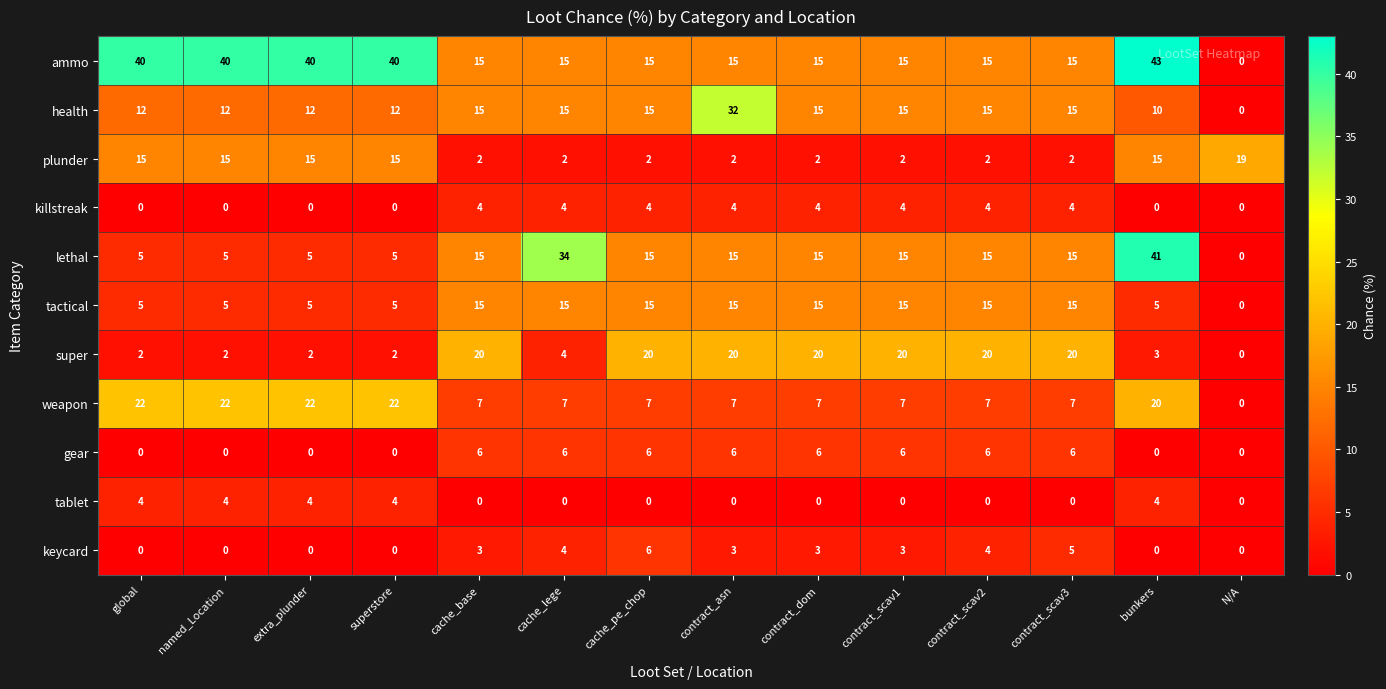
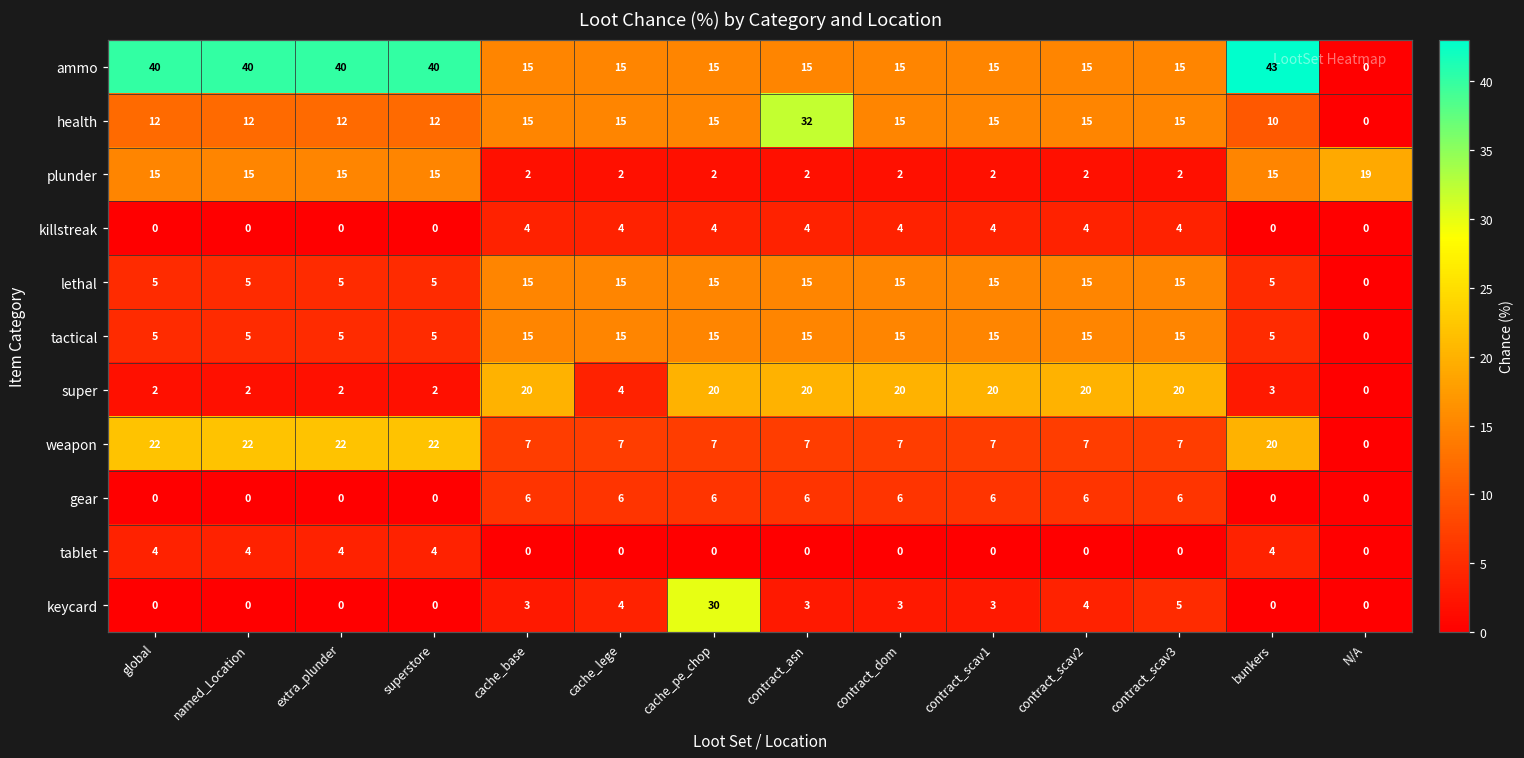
lethal, cache_lege: 34 -> 15
lethal, bunkers: 41 -> 5
keycard, cache_pe_chop: 6 -> 30
